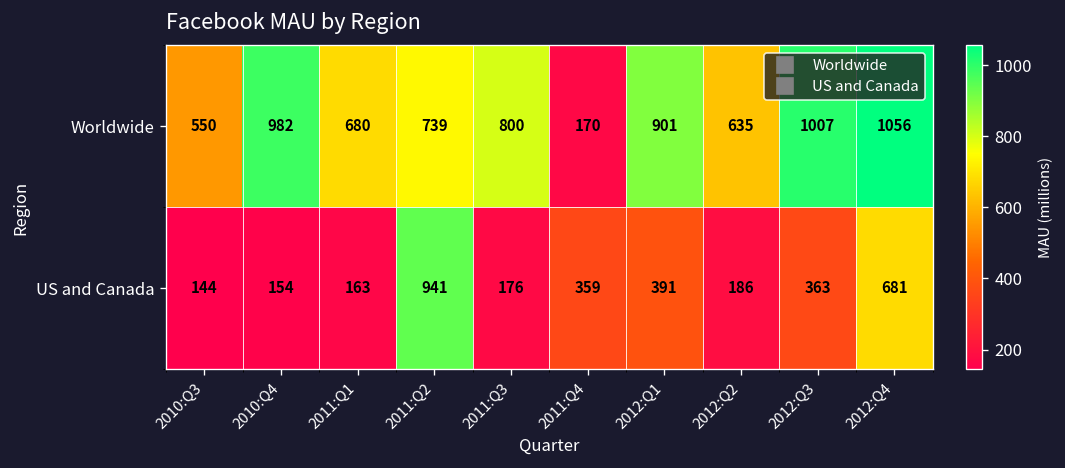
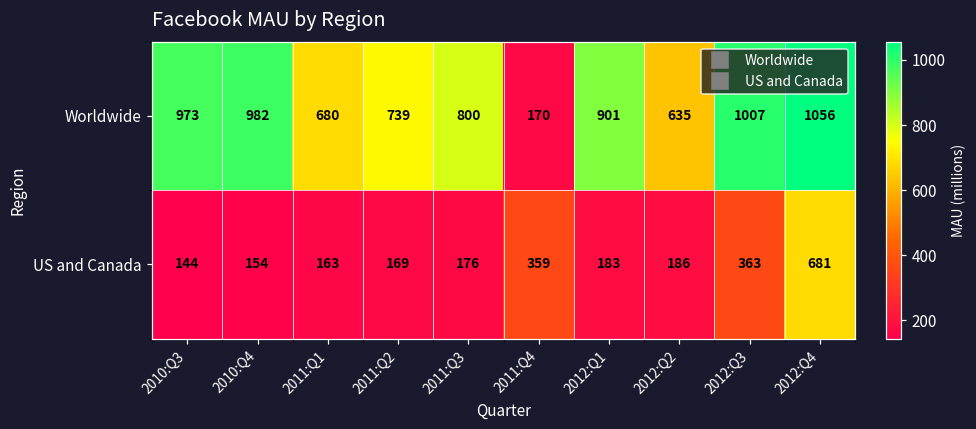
Worldwide, 2010:Q3: 550 -> 973
US and Canada, 2011:Q2: 941 -> 169
US and Canada, 2012:Q1: 391 -> 183
